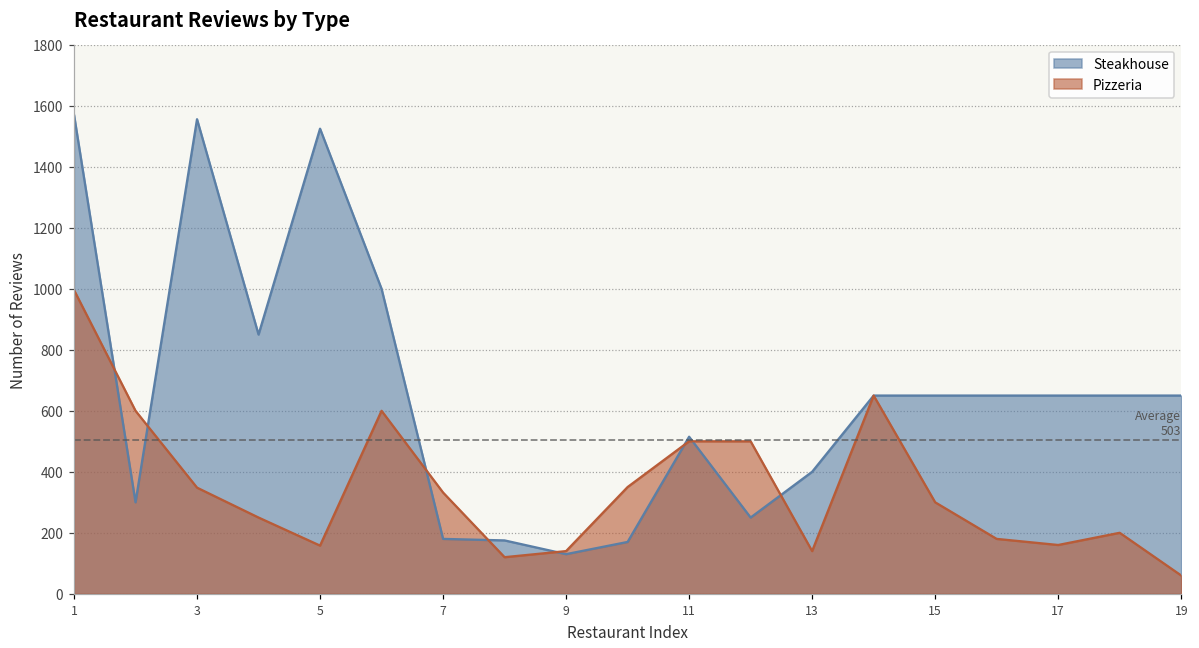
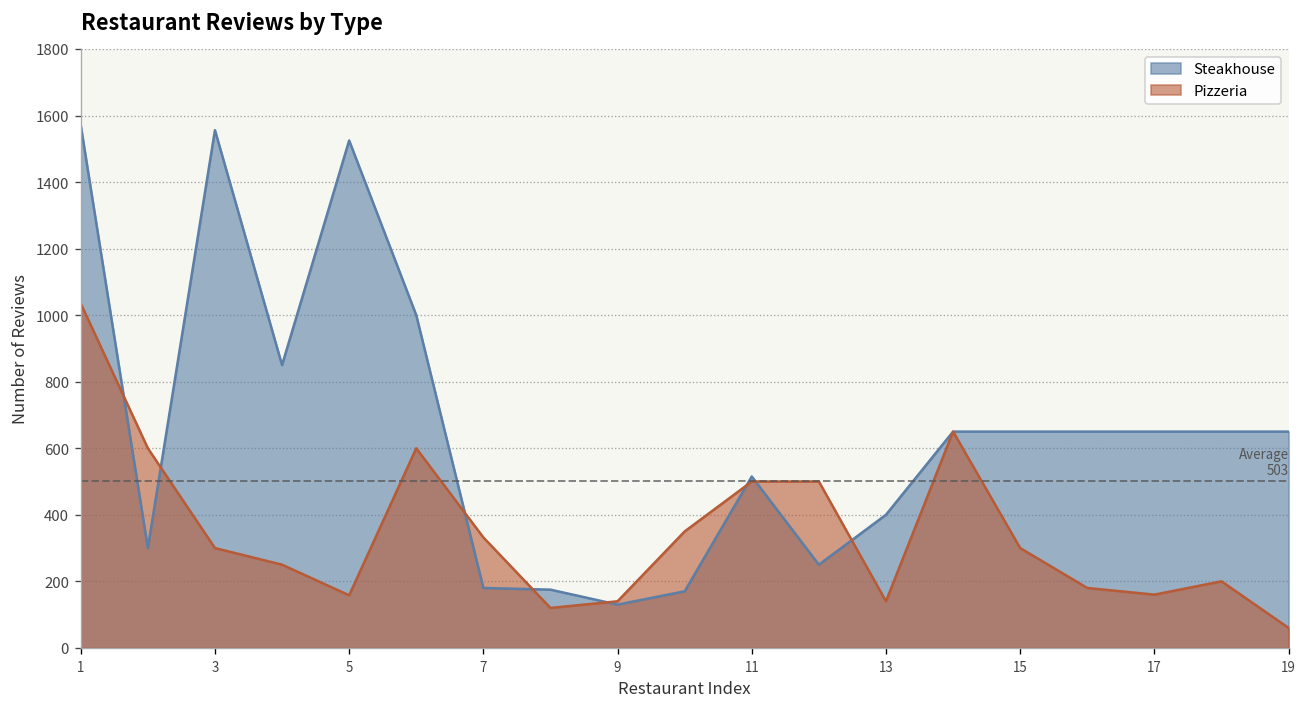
Pizzeria, 1: 1000 -> 1040
Pizzeria, 3: 350 -> 300
